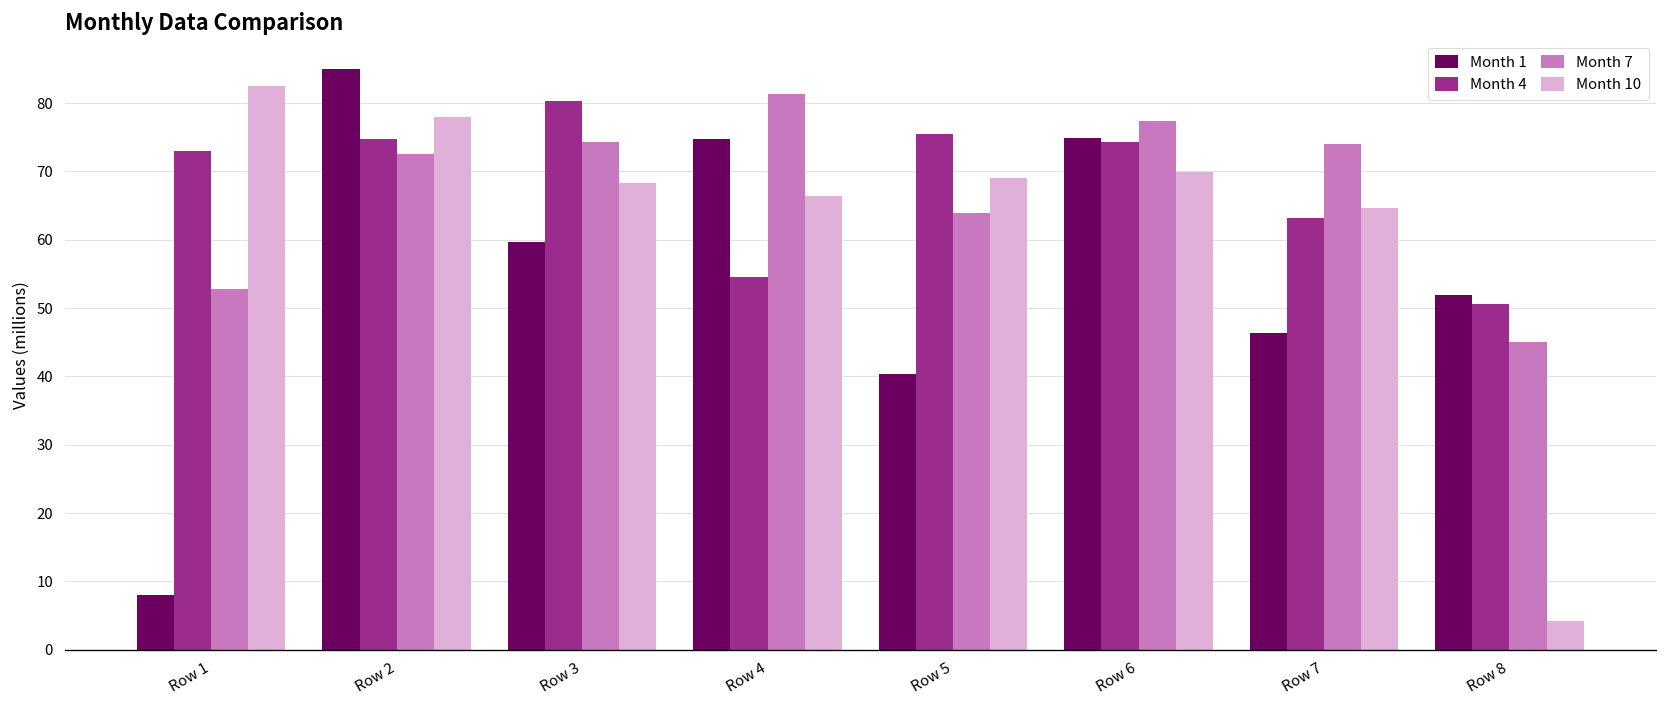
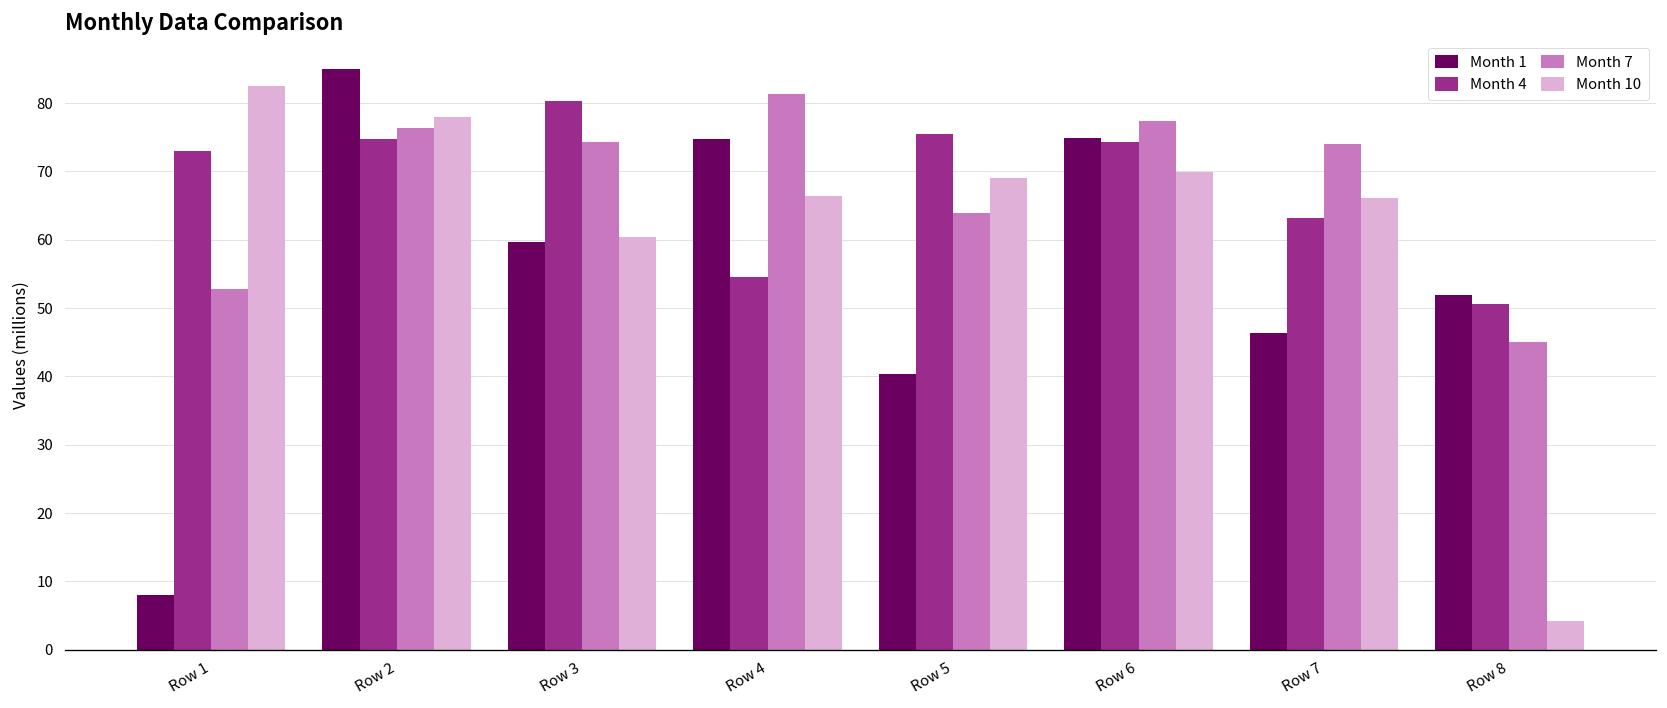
Month 7, Row 2: 73 -> 76
Month 10, Row 3: 68 -> 60
Month 10, Row 7: 65 -> 66
